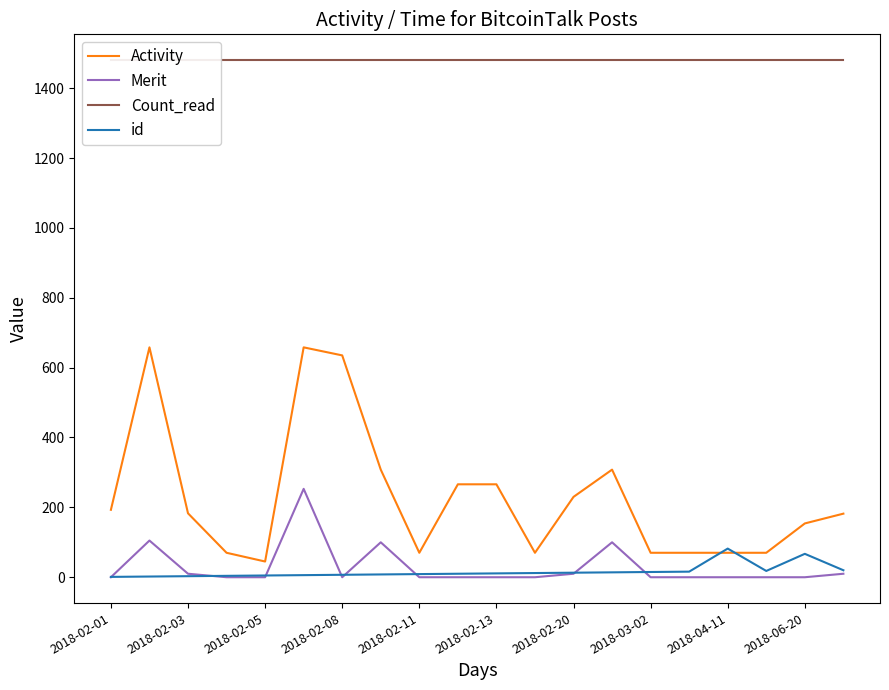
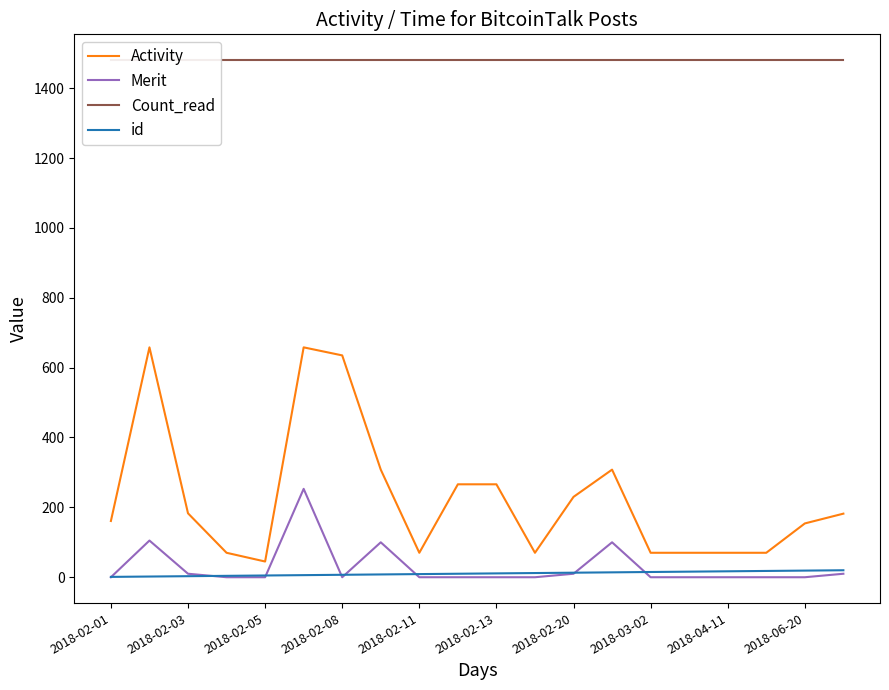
Activity, 2018-02-01: 190 -> 160
id, 2018-04-11: 80 -> 20
id, 2018-06-20: 70 -> 20
